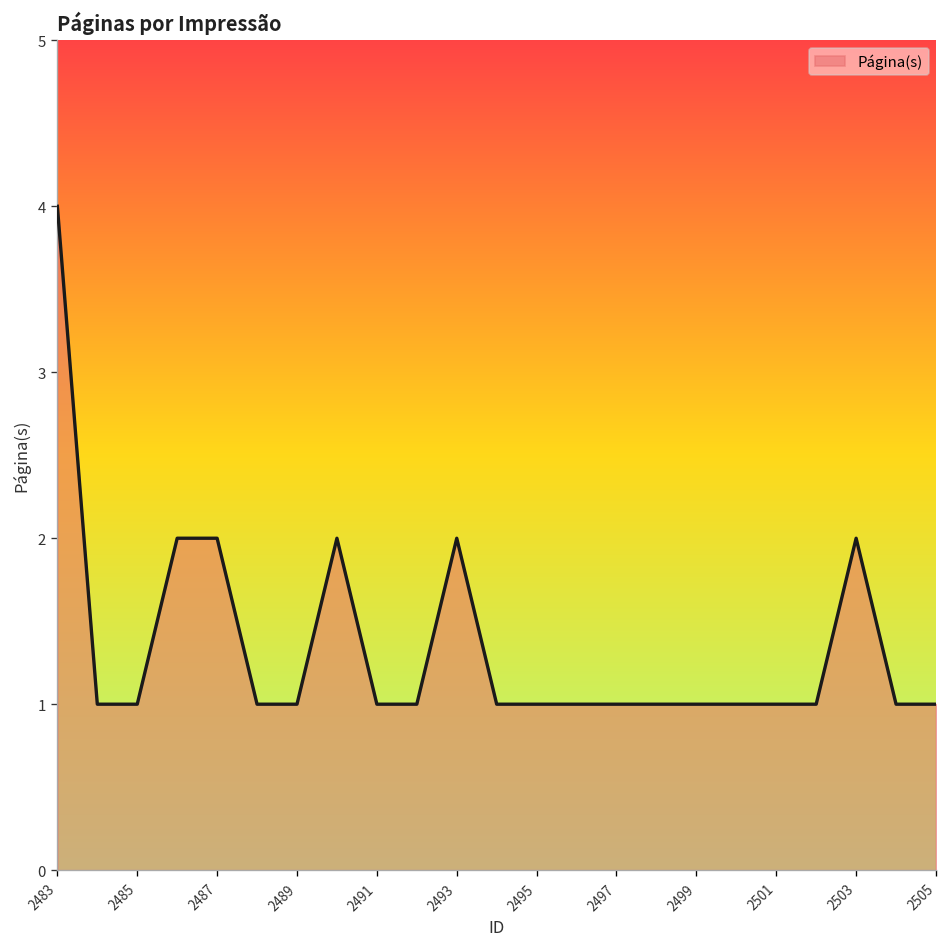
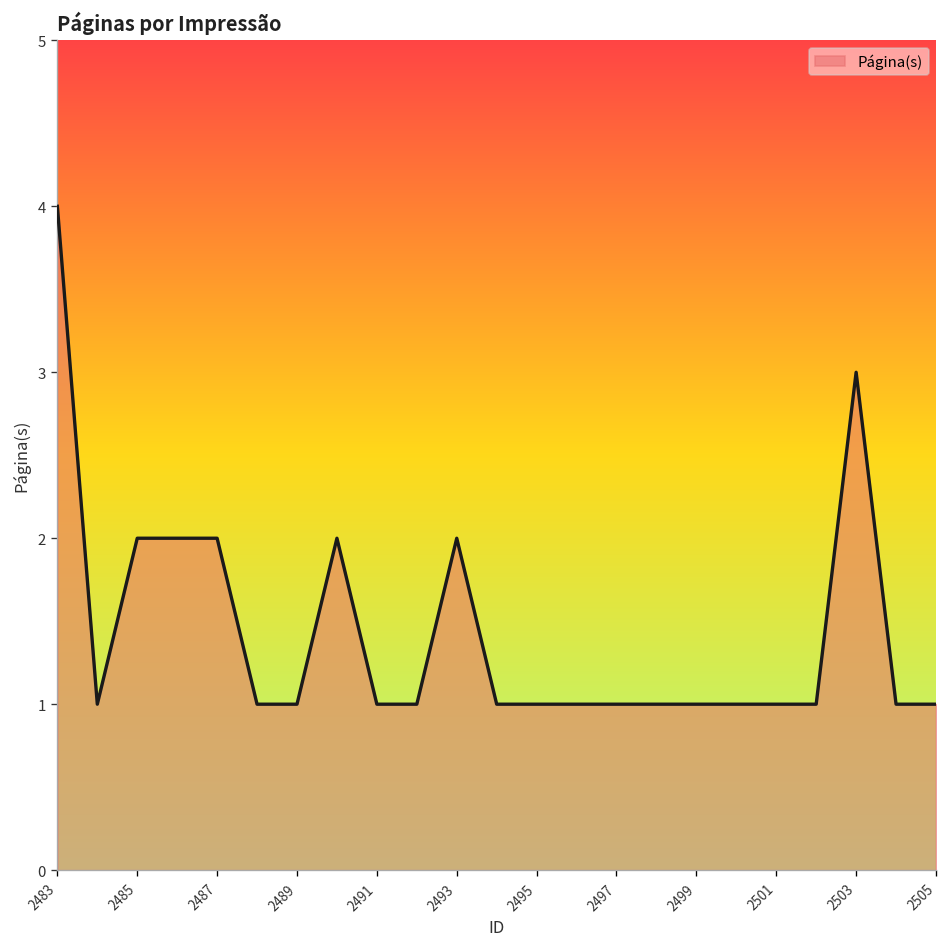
2485: 1 -> 2
2503: 2 -> 3
